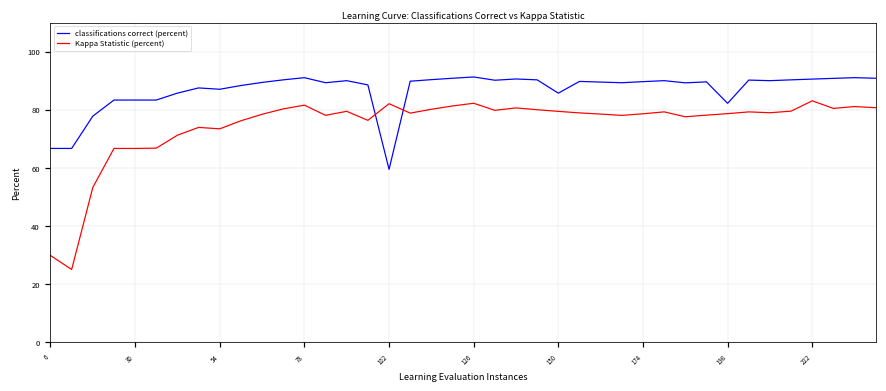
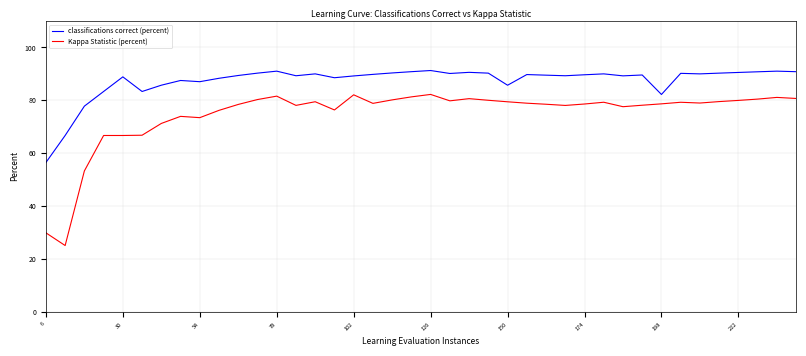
classifications correct (percent), 6: 67 -> 56
classifications correct (percent), 30: 83 -> 89
classifications correct (percent), 102: 59 -> 89
Kappa Statistic (percent), 222: 83 -> 80
